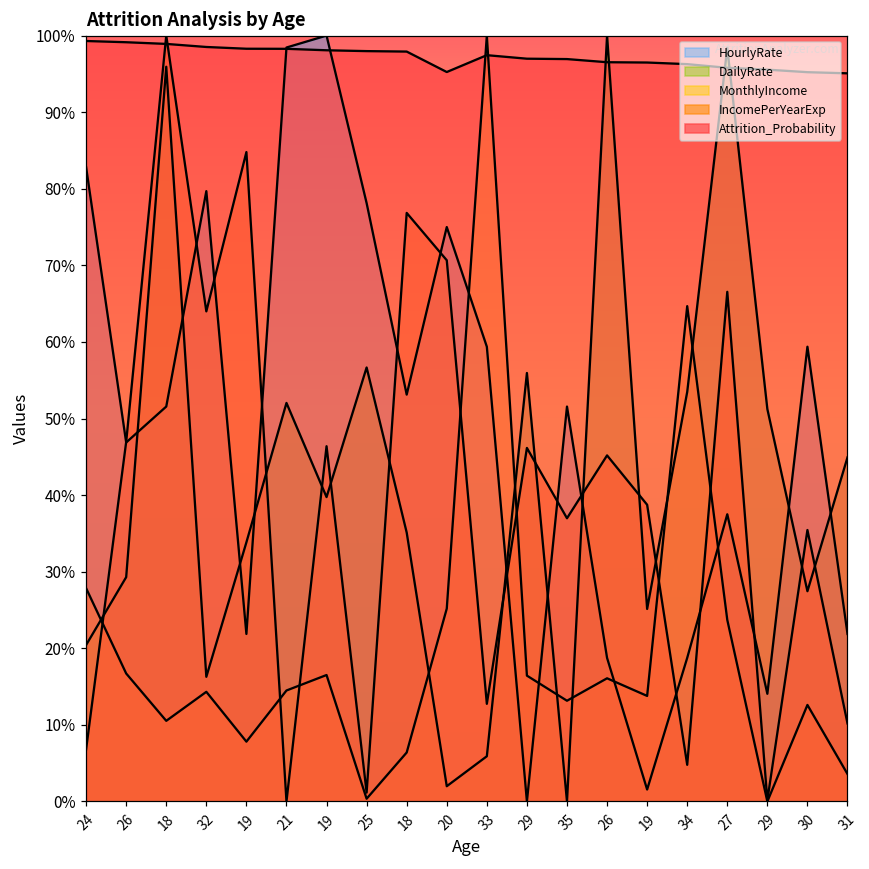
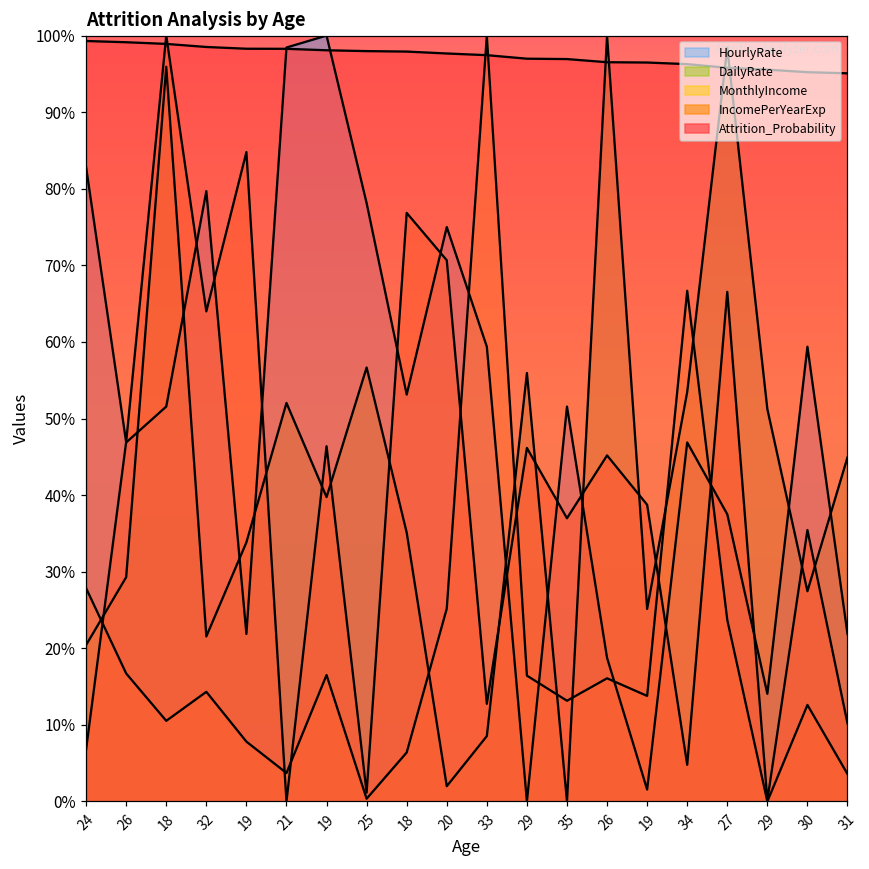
DailyRate, 32: 16% -> 22%
MonthlyIncome, 21: 14% -> 4%
Attrition_Probability, 20: 95% -> 98%
DailyRate, 33: 6% -> 9%
HourlyRate, 34: 19% -> 47%
MonthlyIncome, 34: 65% -> 67%
